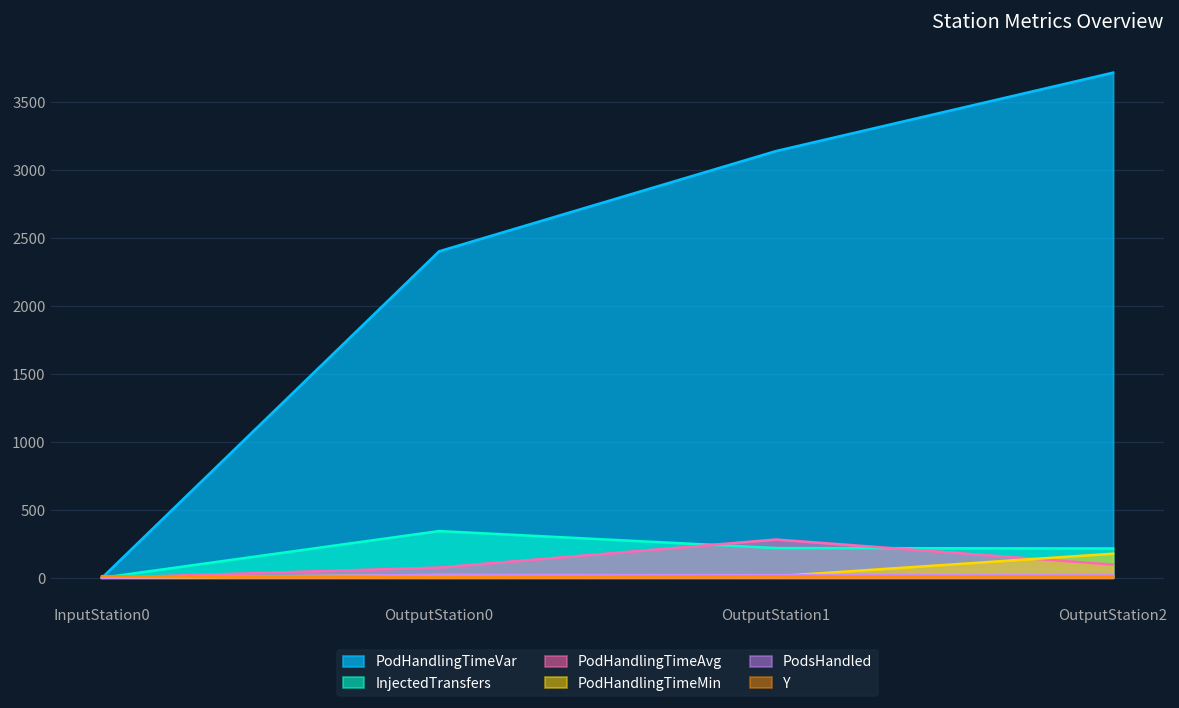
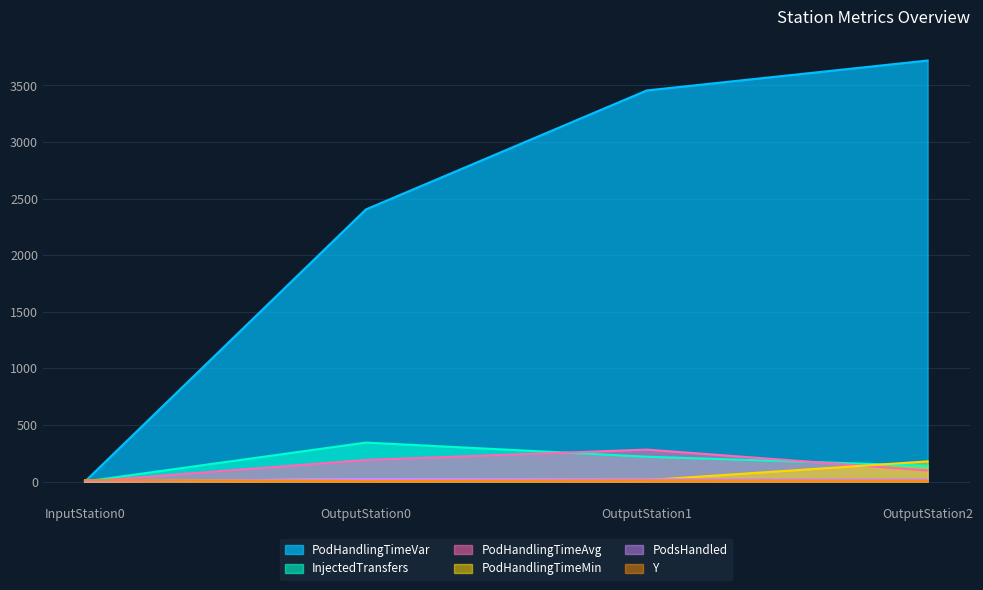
PodHandlingTimeAvg, OutputStation0: 80 -> 190
PodHandlingTimeVar, OutputStation1: 3140 -> 3450
InjectedTransfers, OutputStation2: 220 -> 140
